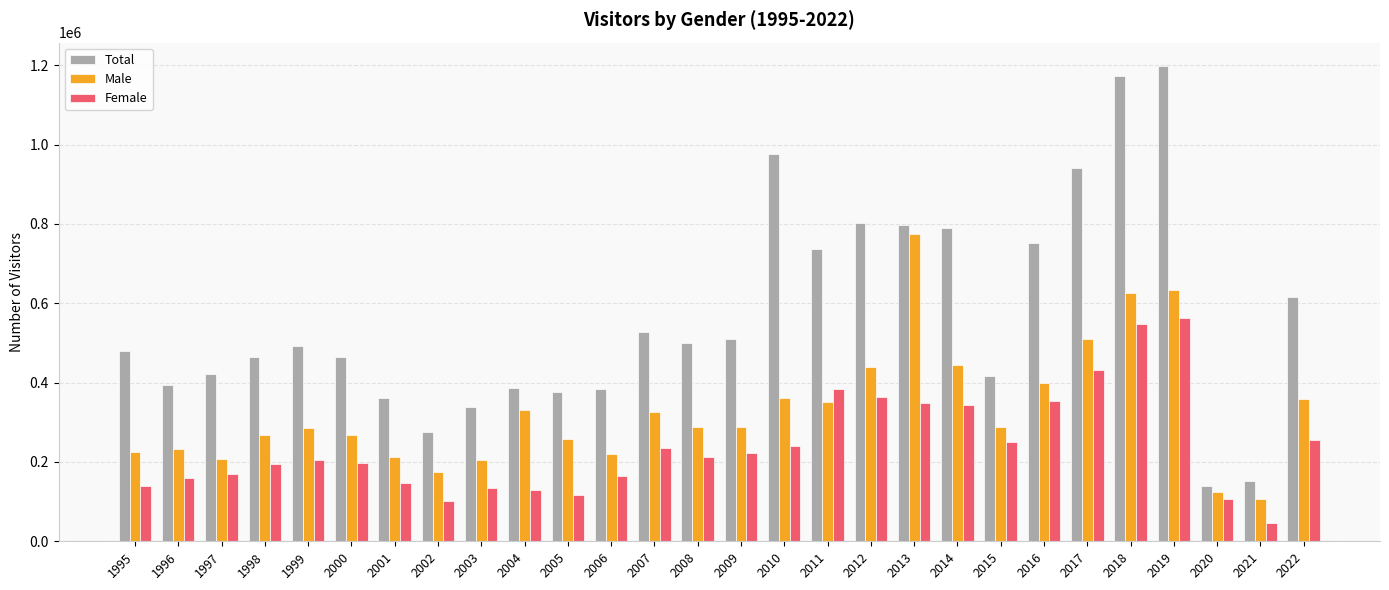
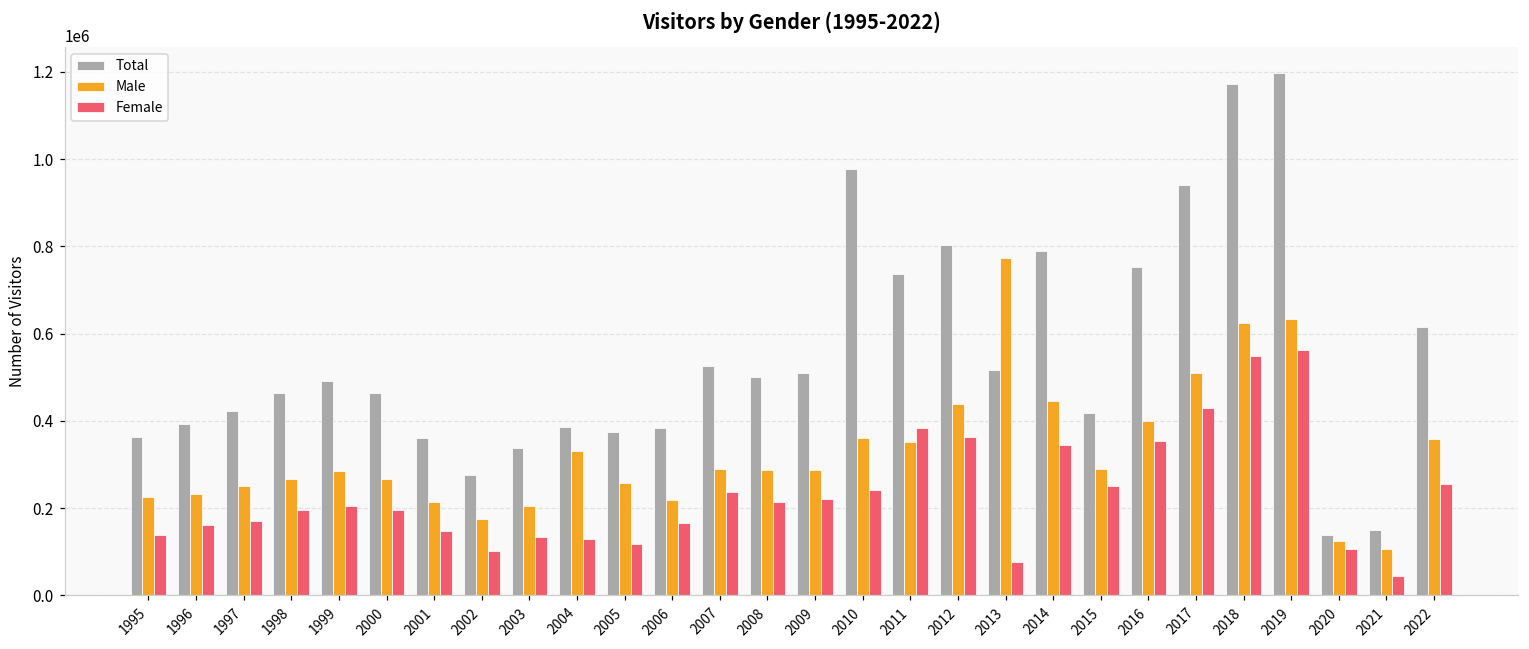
Total, 1995: 480000 -> 360000
Male, 1997: 210000 -> 250000
Male, 2007: 320000 -> 290000
Total, 2013: 800000 -> 520000
Female, 2013: 350000 -> 80000
